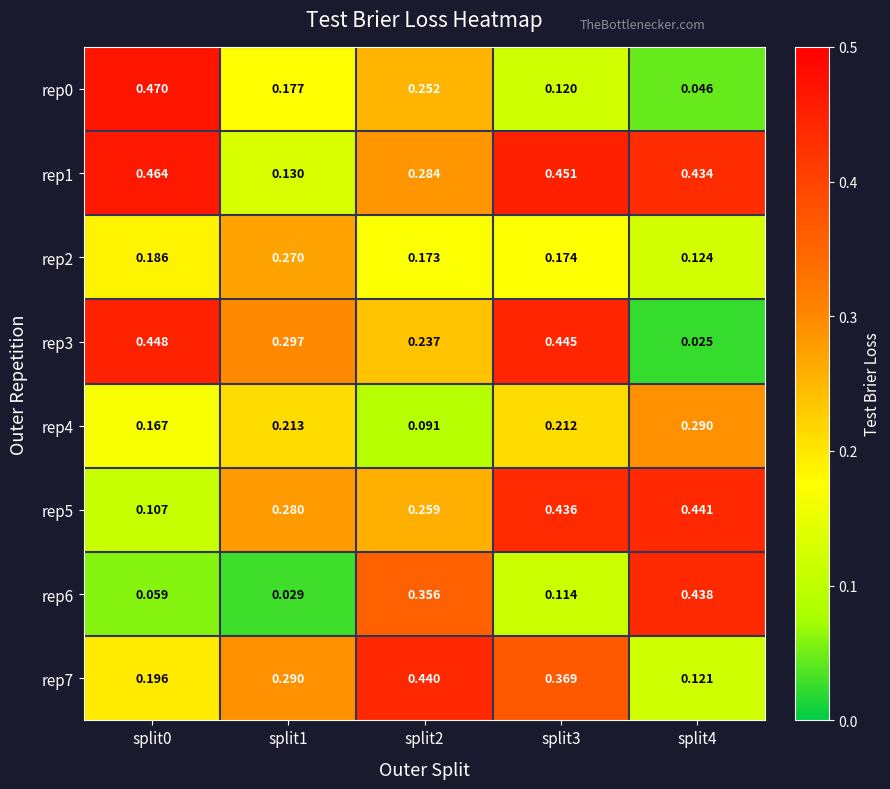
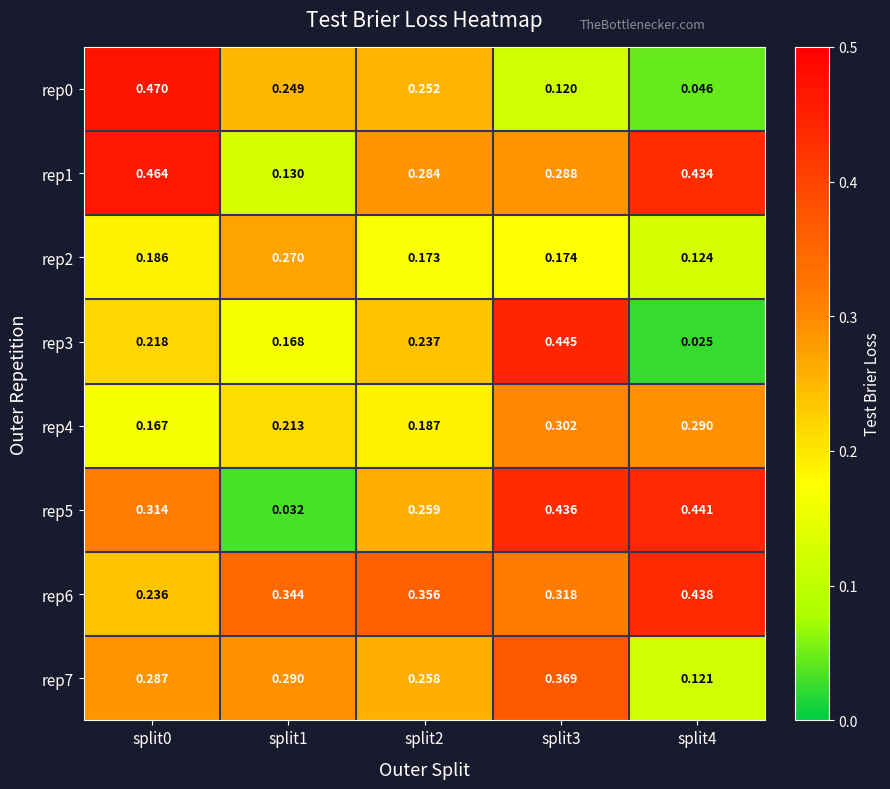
rep0, split1: 0.177 -> 0.249
rep1, split3: 0.451 -> 0.288
rep3, split0: 0.448 -> 0.218
rep3, split1: 0.297 -> 0.168
rep4, split2: 0.091 -> 0.187
rep4, split3: 0.212 -> 0.302
rep5, split0: 0.107 -> 0.314
rep5, split1: 0.280 -> 0.032
rep6, split0: 0.059 -> 0.236
rep6, split1: 0.029 -> 0.344
rep6, split3: 0.114 -> 0.318
rep7, split0: 0.196 -> 0.287
rep7, split2: 0.440 -> 0.258
